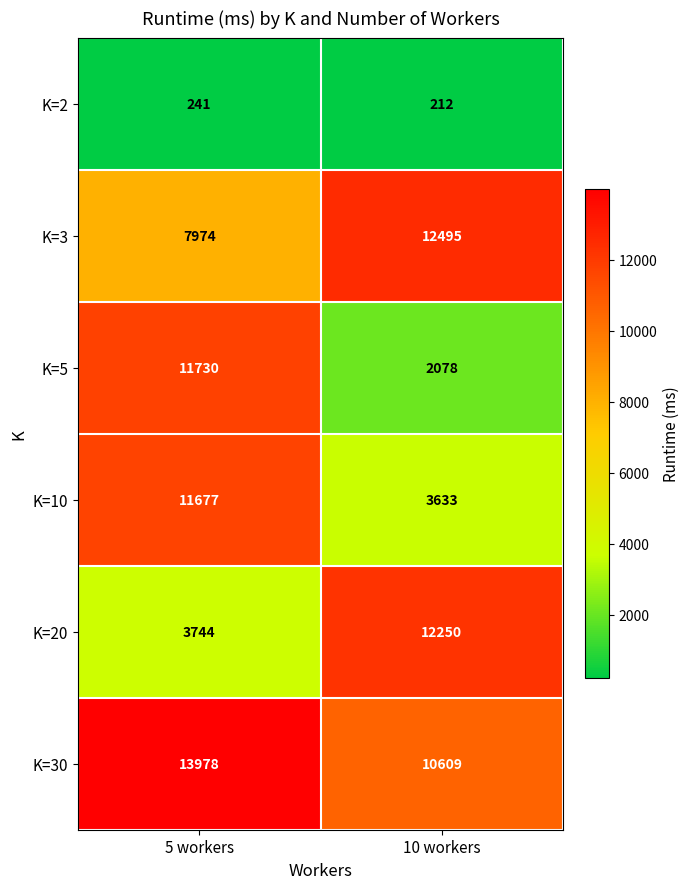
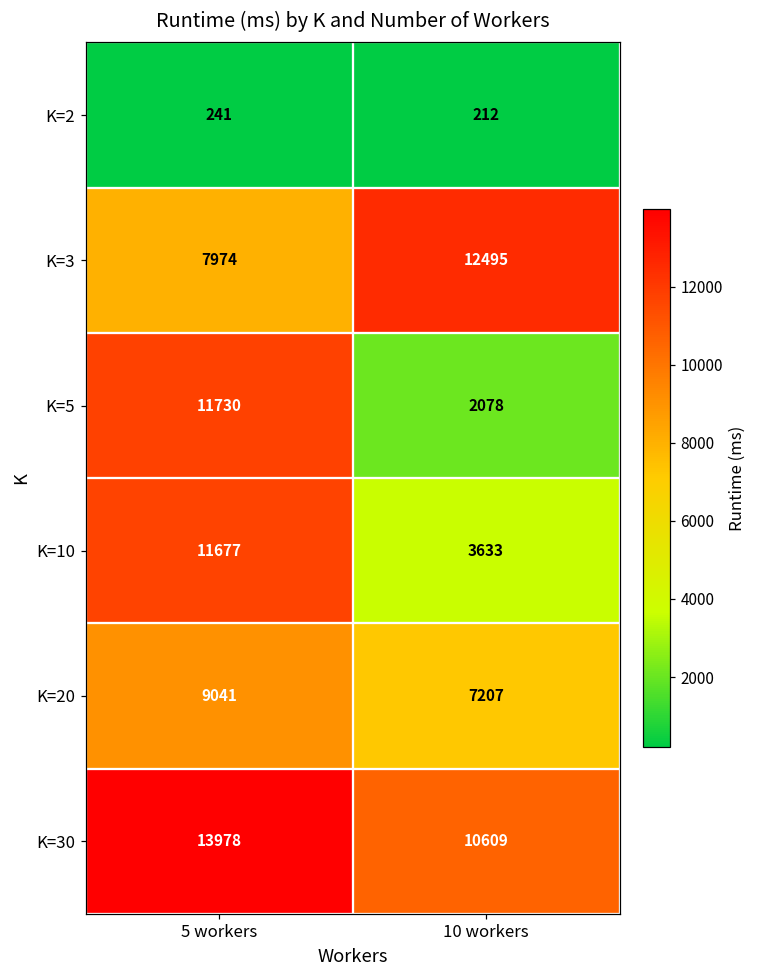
K=20, 5 workers: 3744 -> 9041
K=20, 10 workers: 12250 -> 7207
